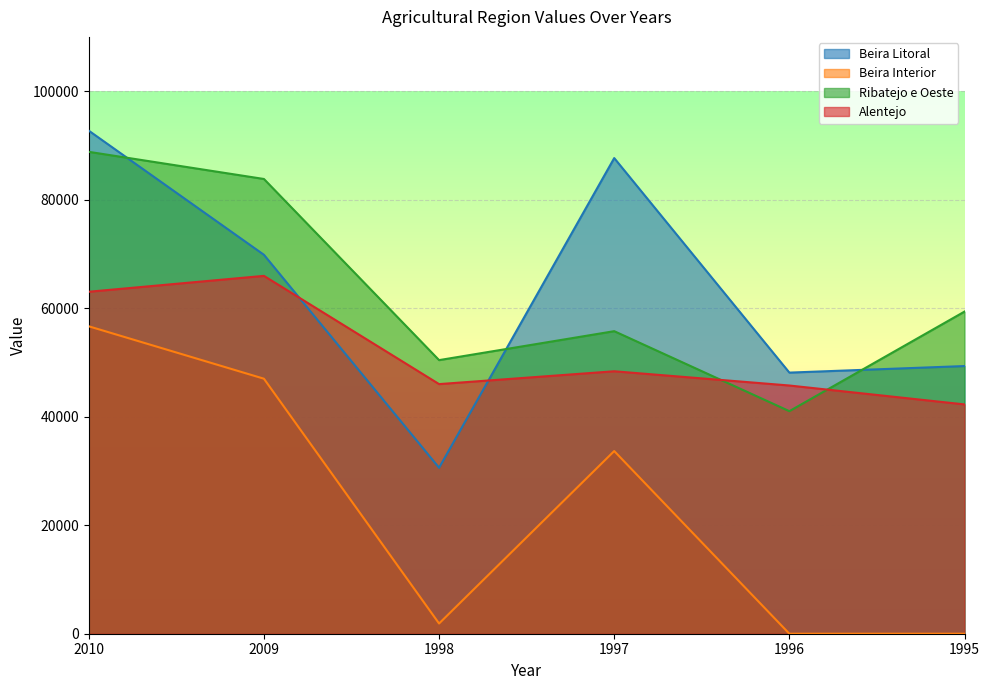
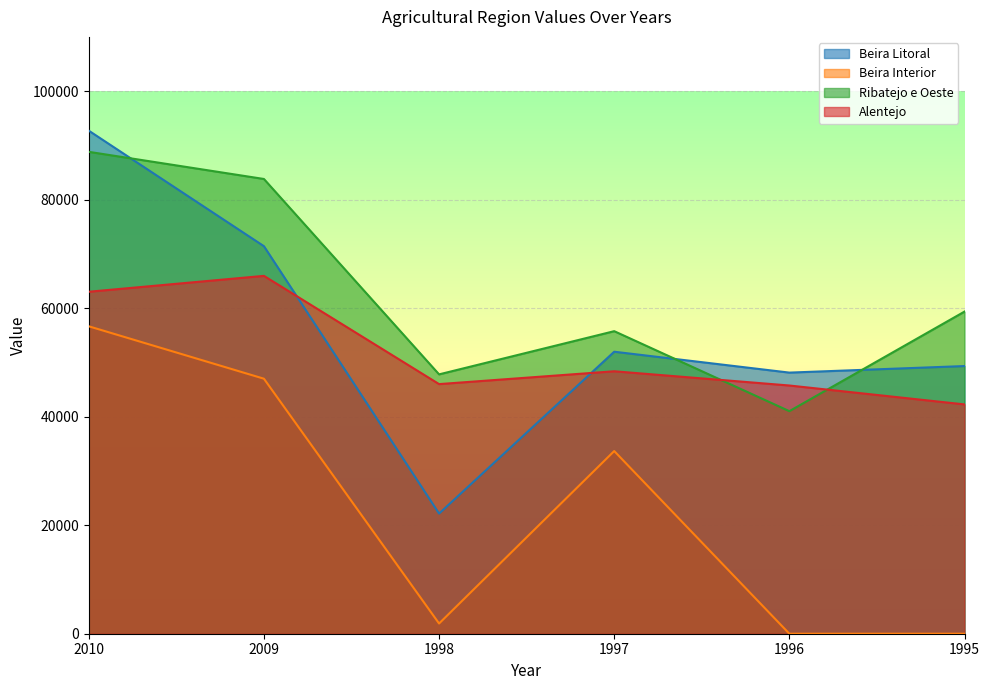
Beira Litoral, 2009: 70000 -> 71000
Beira Litoral, 1998: 31000 -> 22000
Ribatejo e Oeste, 1998: 50000 -> 48000
Beira Litoral, 1997: 88000 -> 52000
